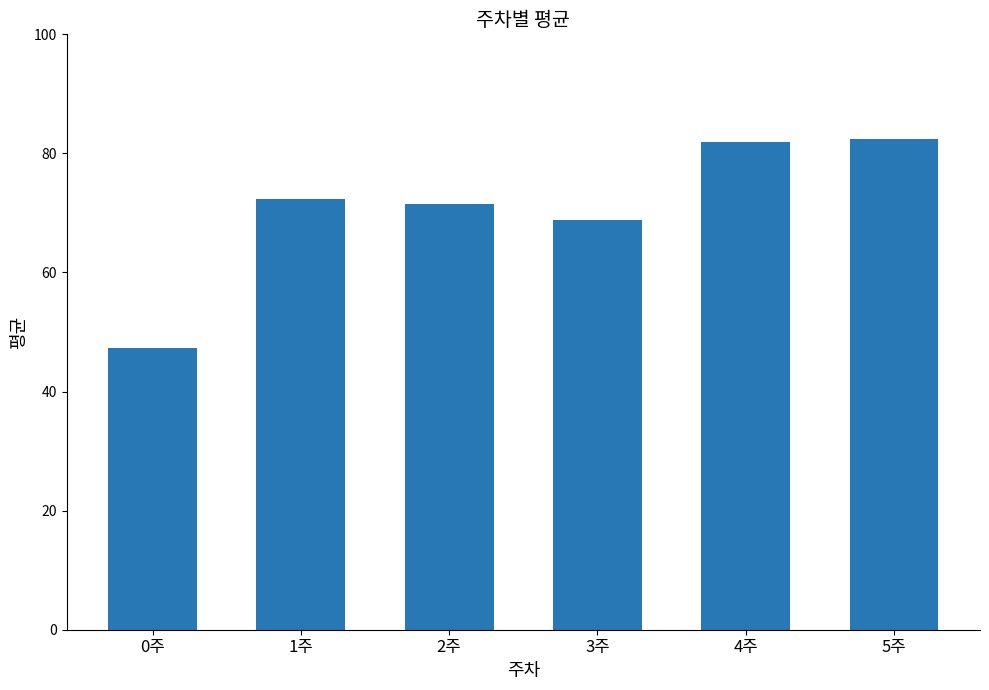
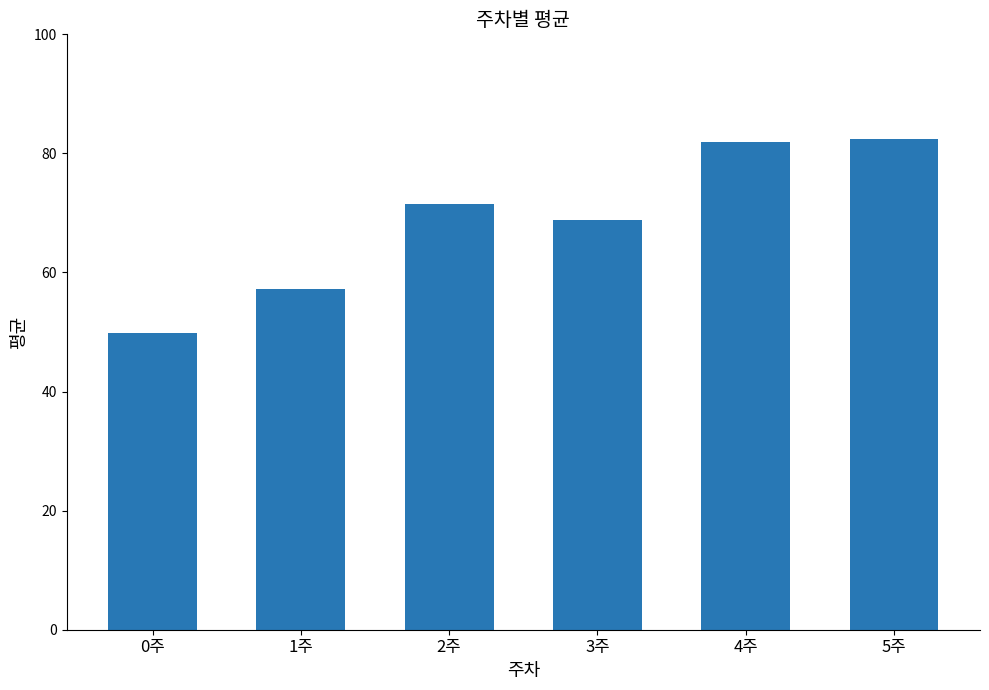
0주: 47 -> 50
1주: 72 -> 57
